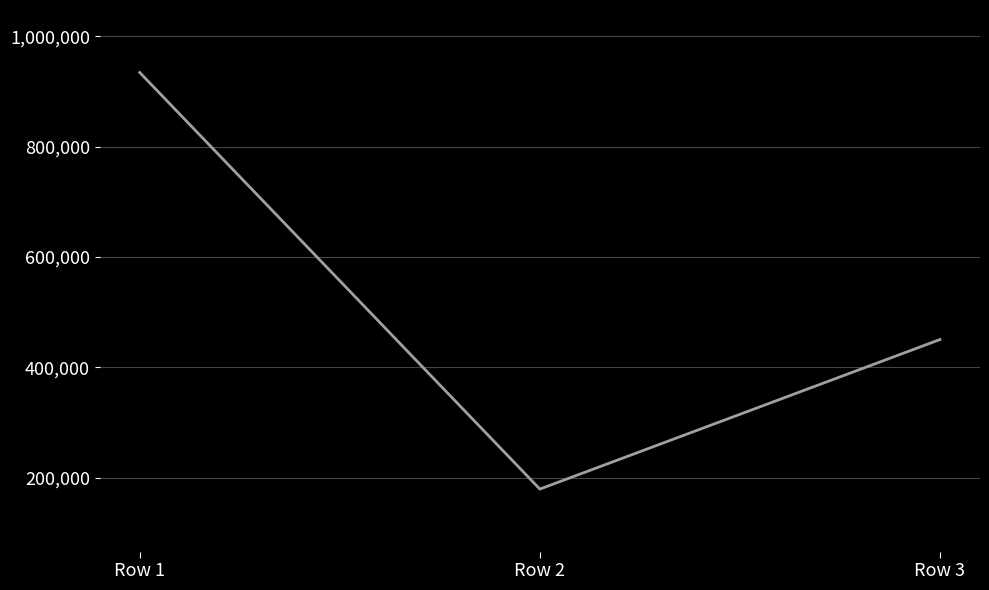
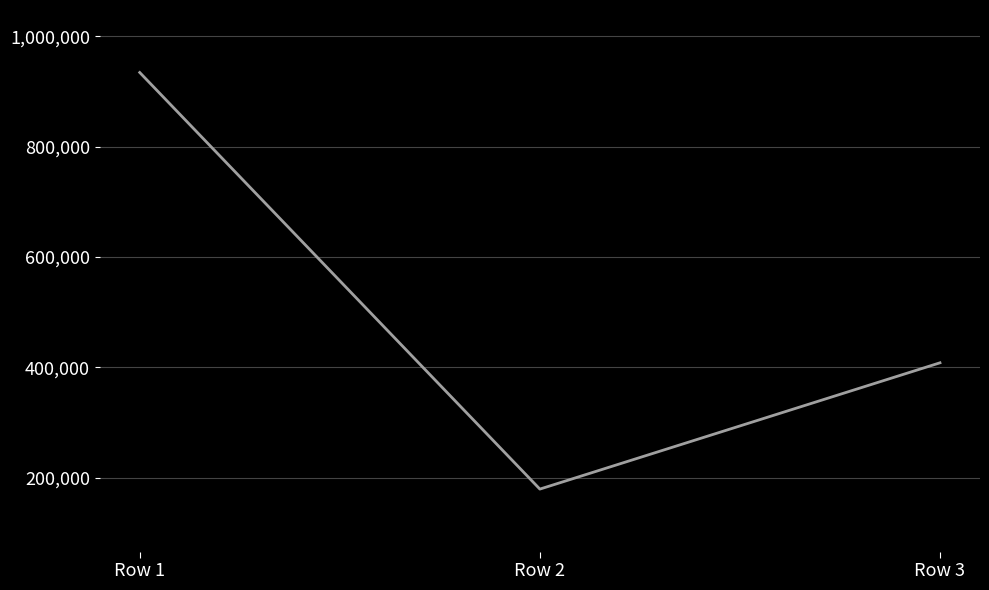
Row 3: 450,000 -> 410,000
